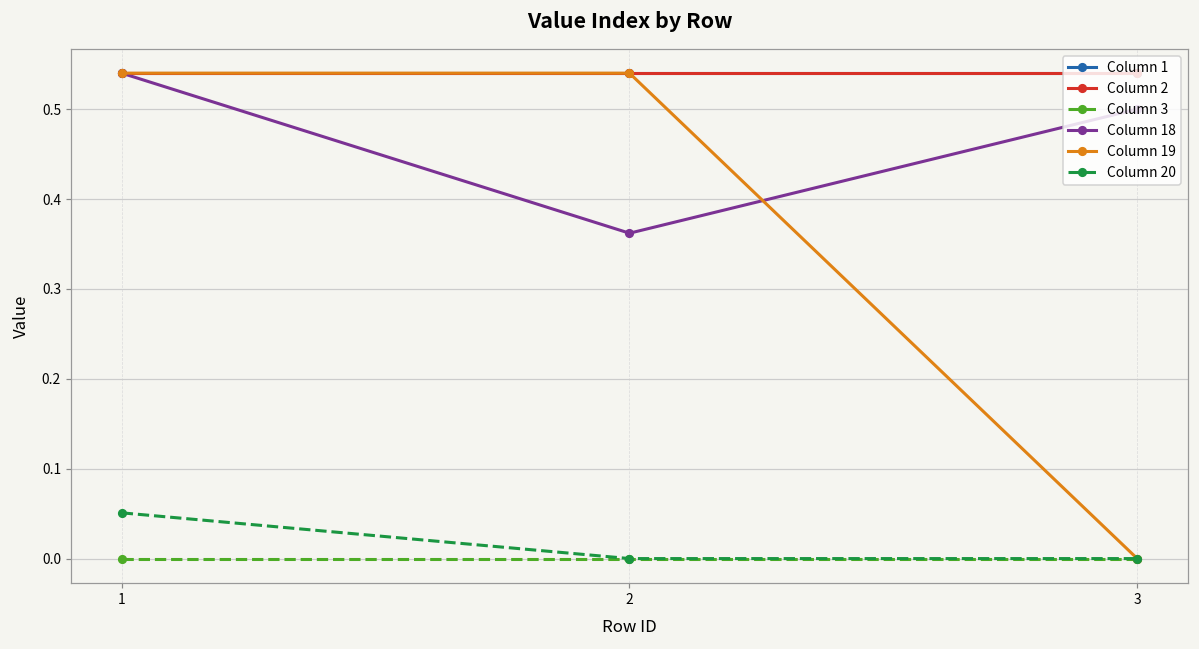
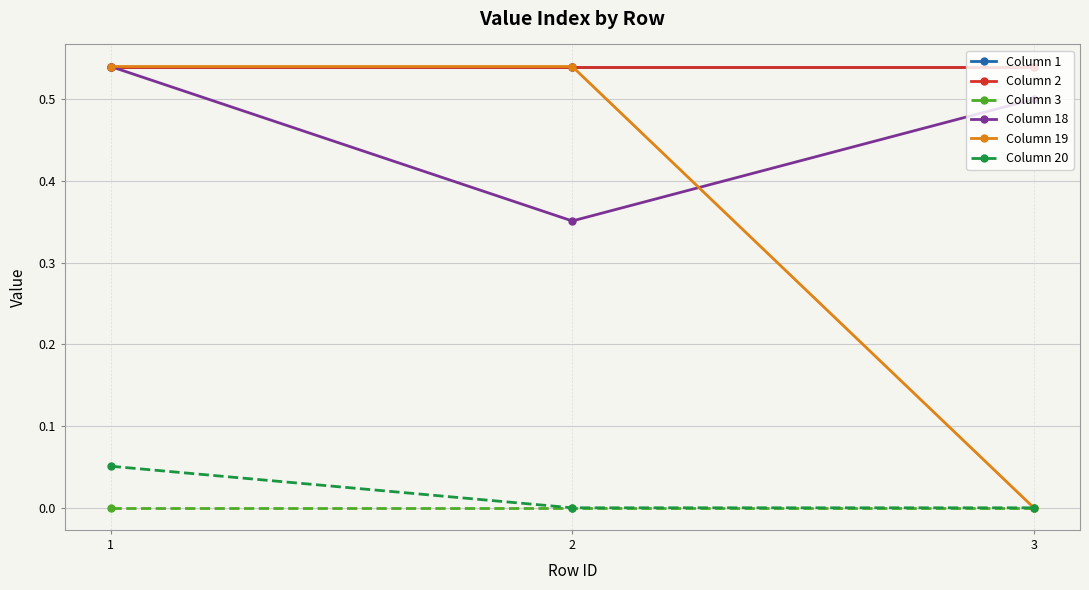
Column 18, 2: 0.36 -> 0.35
